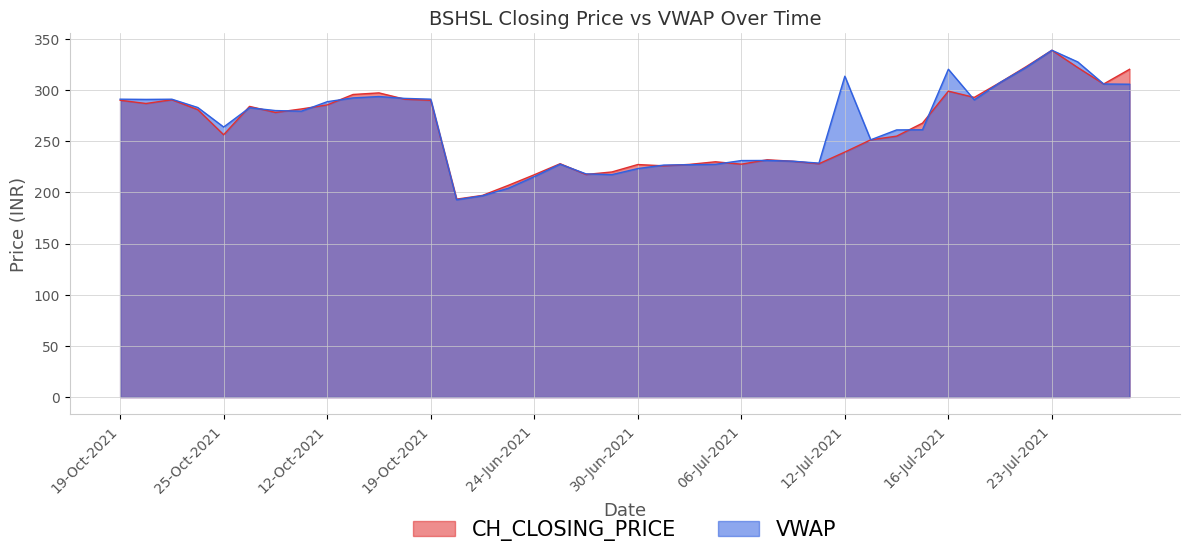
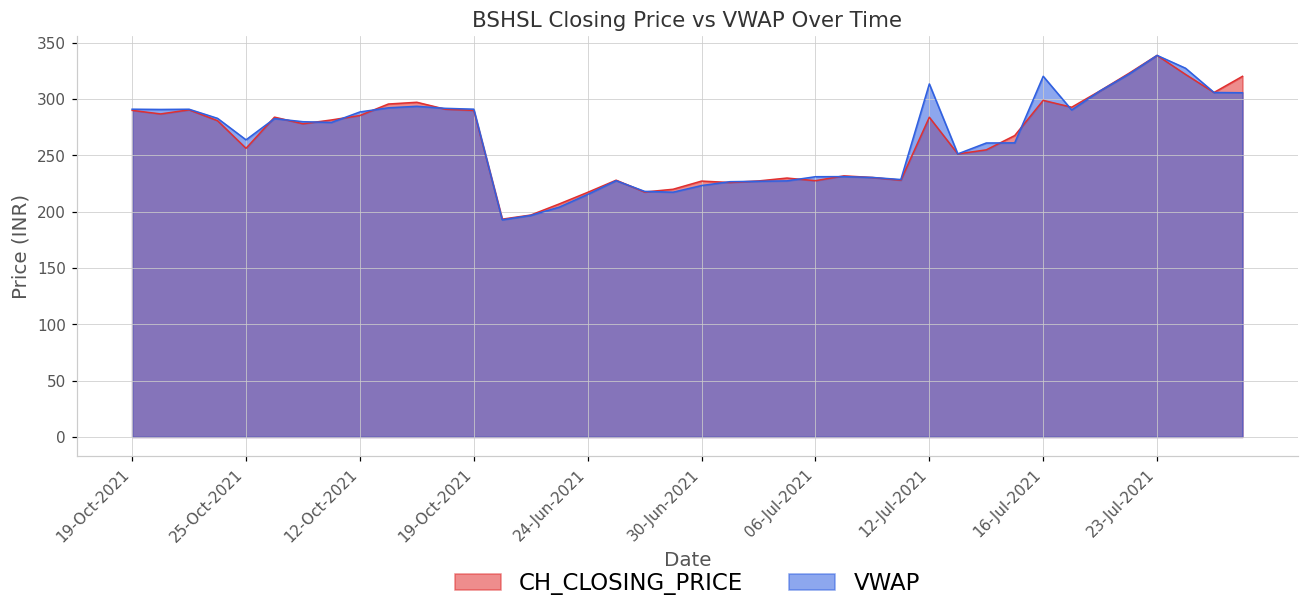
CH_CLOSING_PRICE, 12-Jul-2021: 239 -> 284
